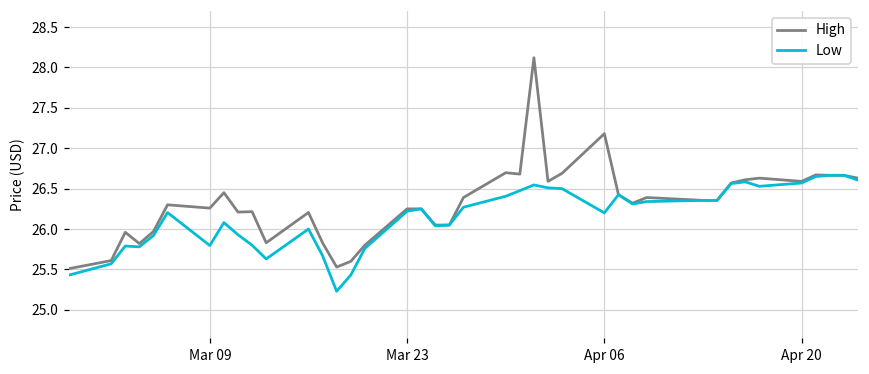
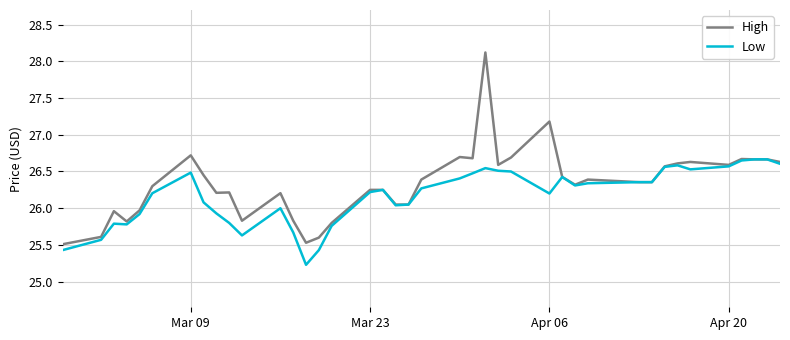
High, Mar 09: 26.3 -> 26.7
Low, Mar 09: 25.8 -> 26.5
